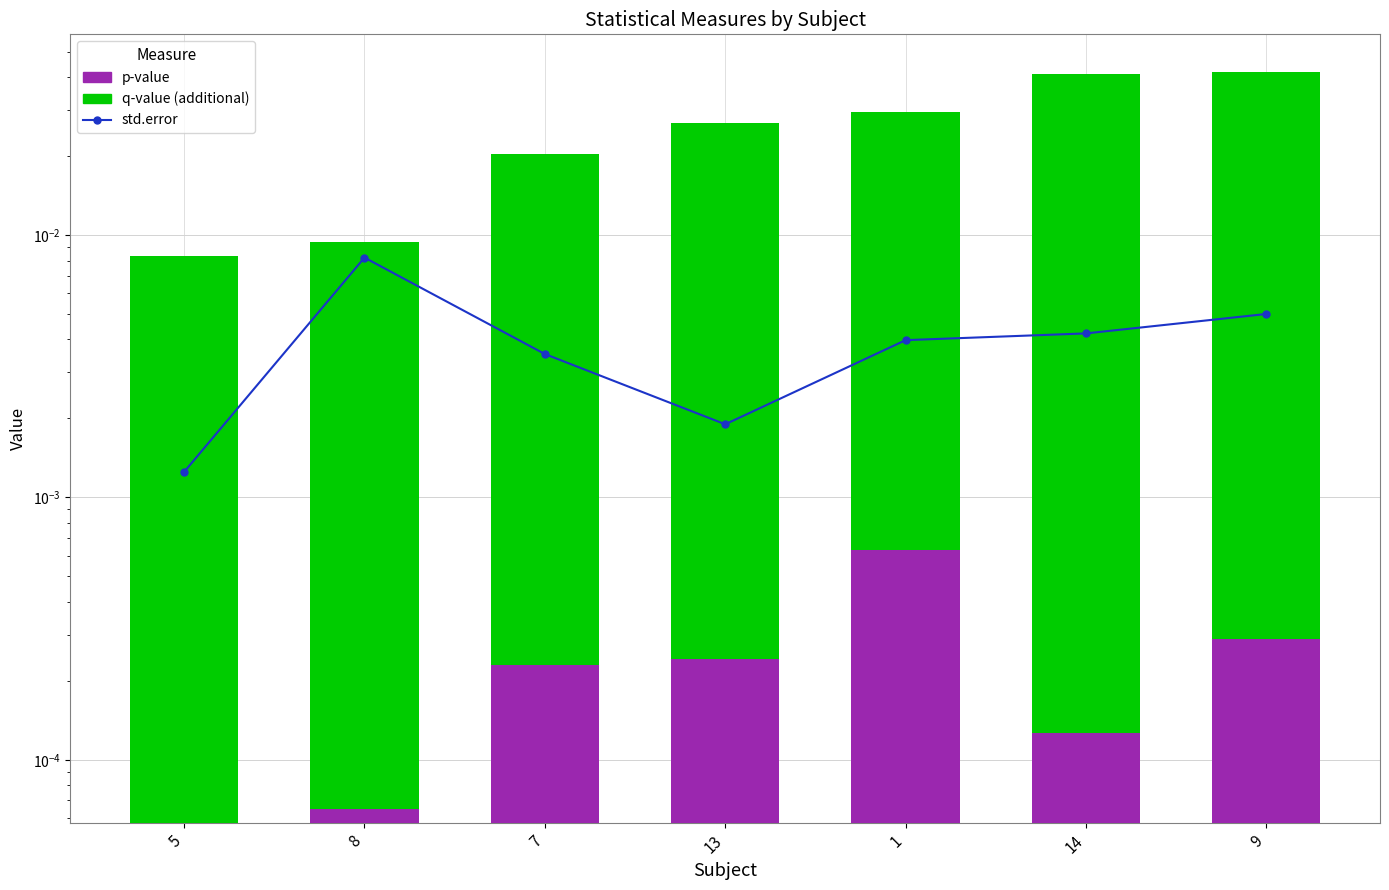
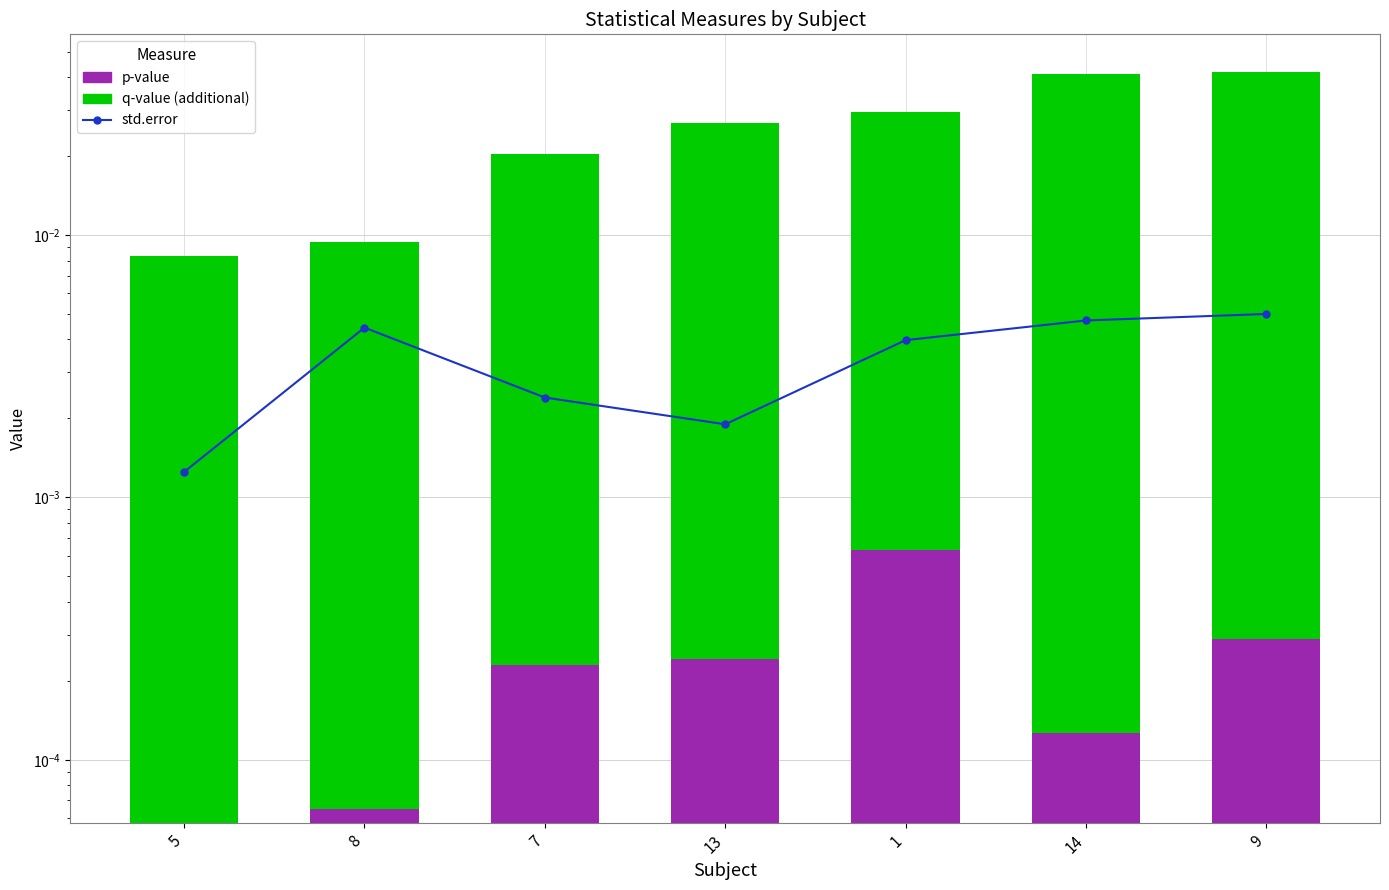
std.error, 8: 0.0082 -> 0.0044
std.error, 7: 0.0035 -> 0.0024
std.error, 14: 0.0042 -> 0.0047
